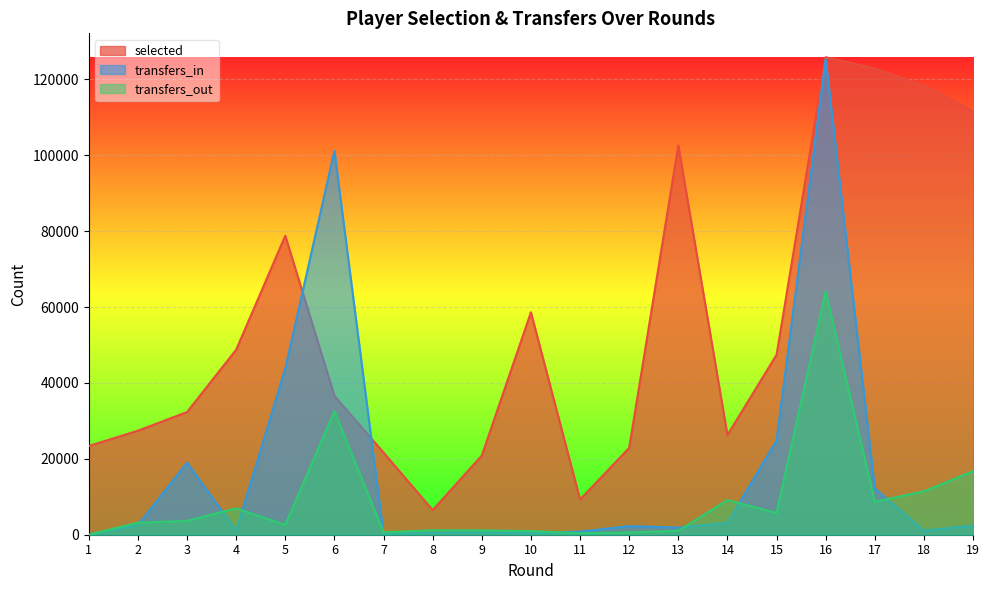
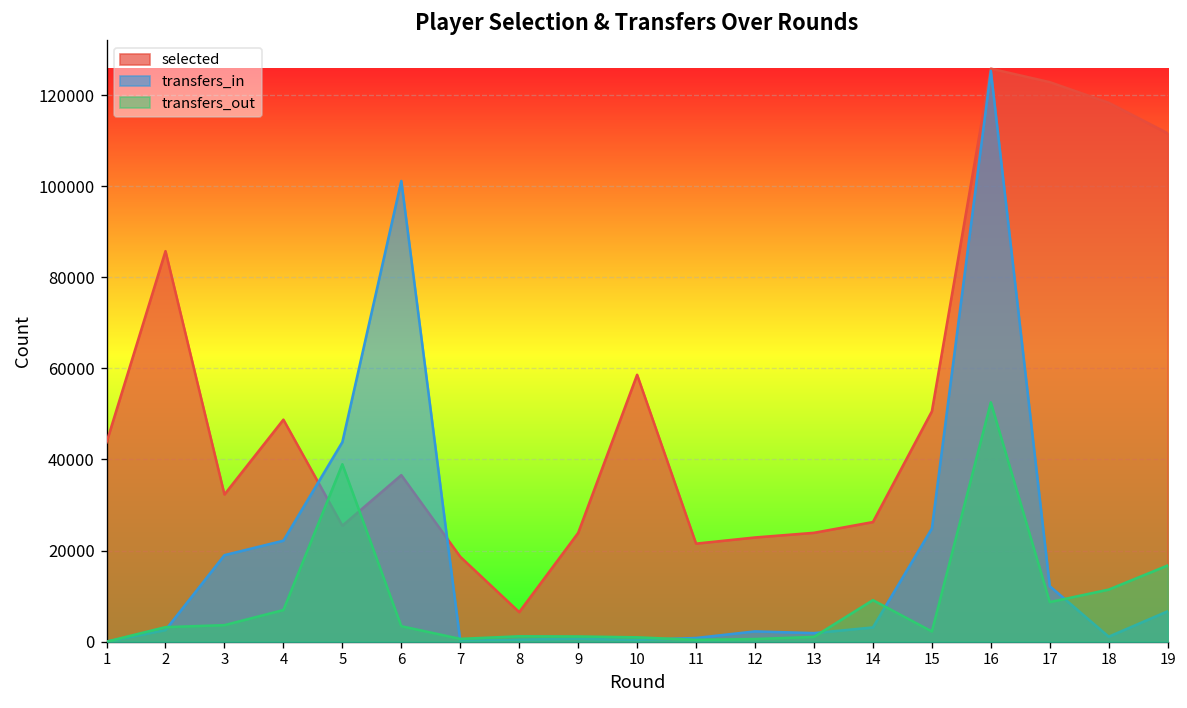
selected, 1: 23000 -> 44000
selected, 2: 27000 -> 86000
transfers_in, 4: 1000 -> 22000
selected, 5: 79000 -> 25000
transfers_out, 5: 3000 -> 39000
transfers_out, 6: 33000 -> 3000
selected, 7: 22000 -> 19000
selected, 9: 21000 -> 24000
selected, 11: 9000 -> 22000
selected, 13: 103000 -> 24000
selected, 15: 47000 -> 51000
transfers_out, 15: 6000 -> 2000
transfers_out, 16: 64000 -> 53000
transfers_in, 19: 2000 -> 7000
